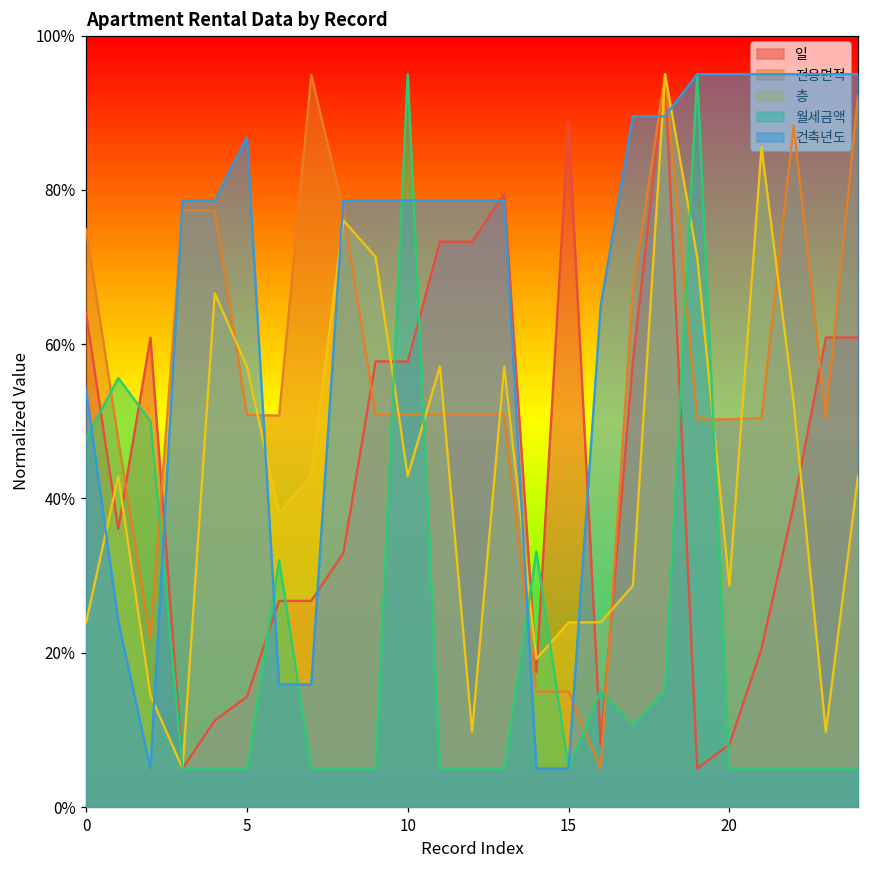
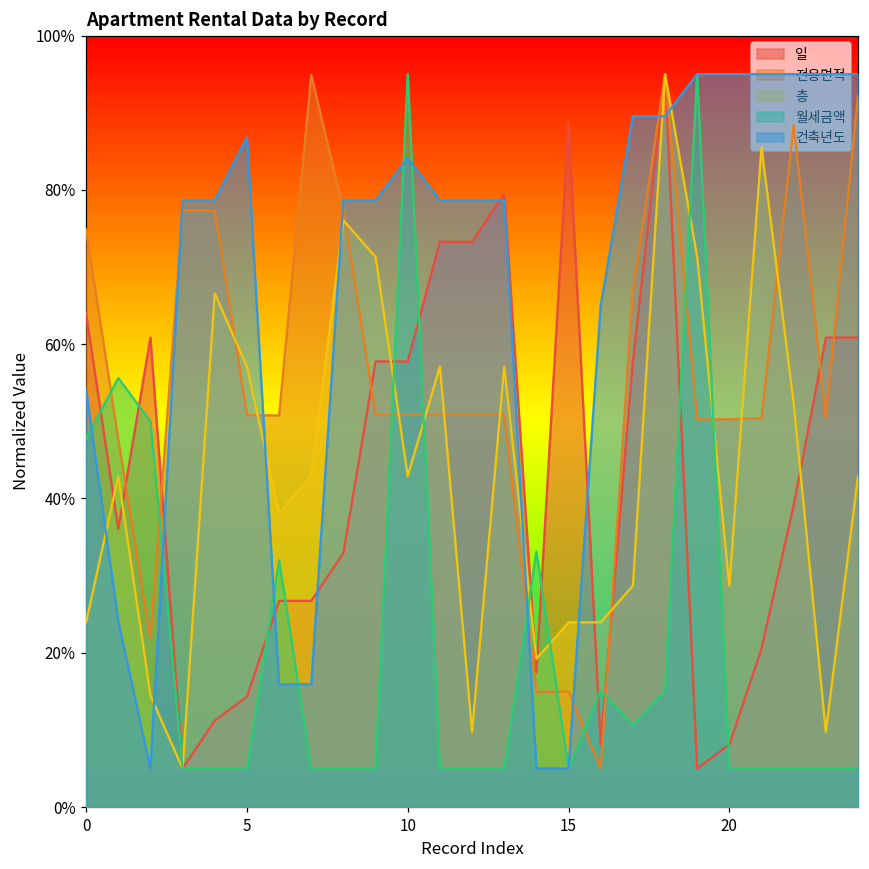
건축년도, 10: 79% -> 84%
